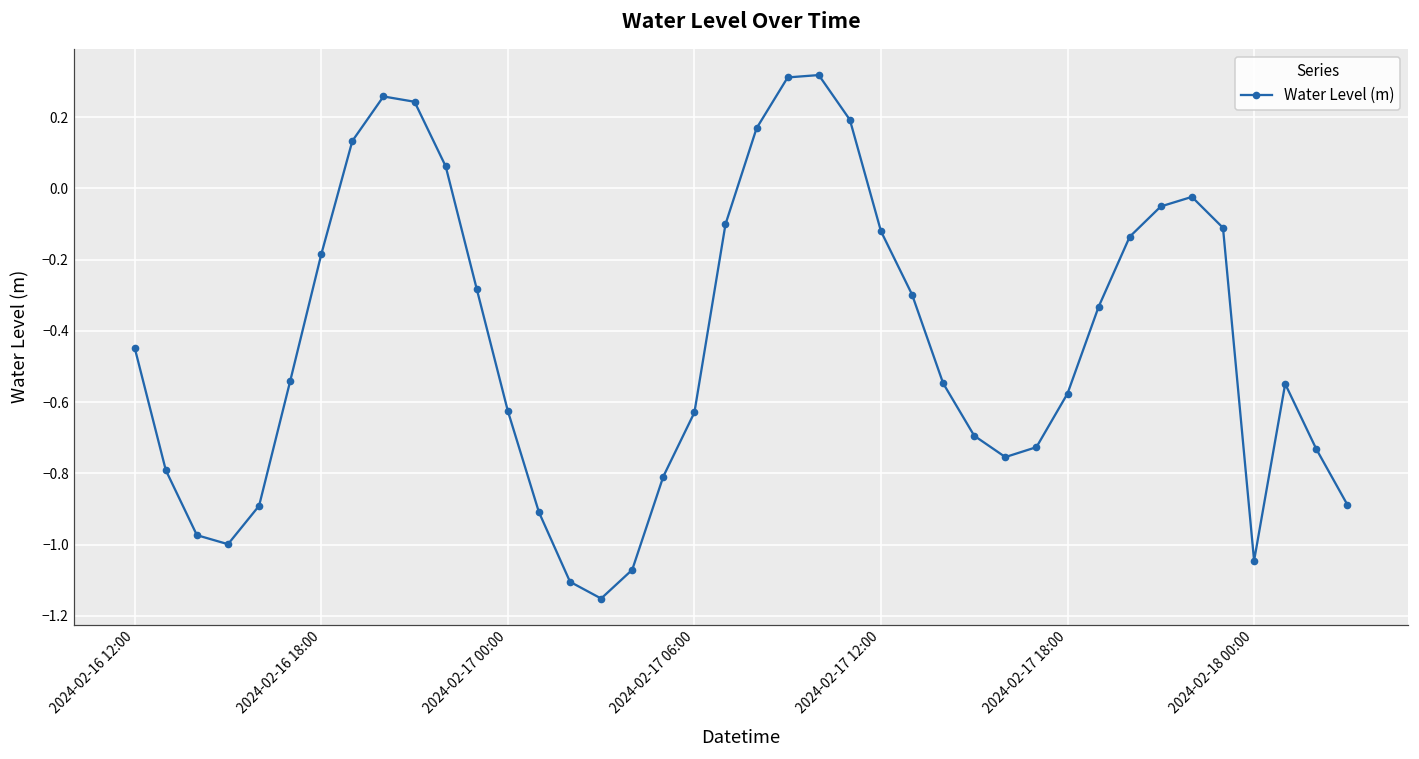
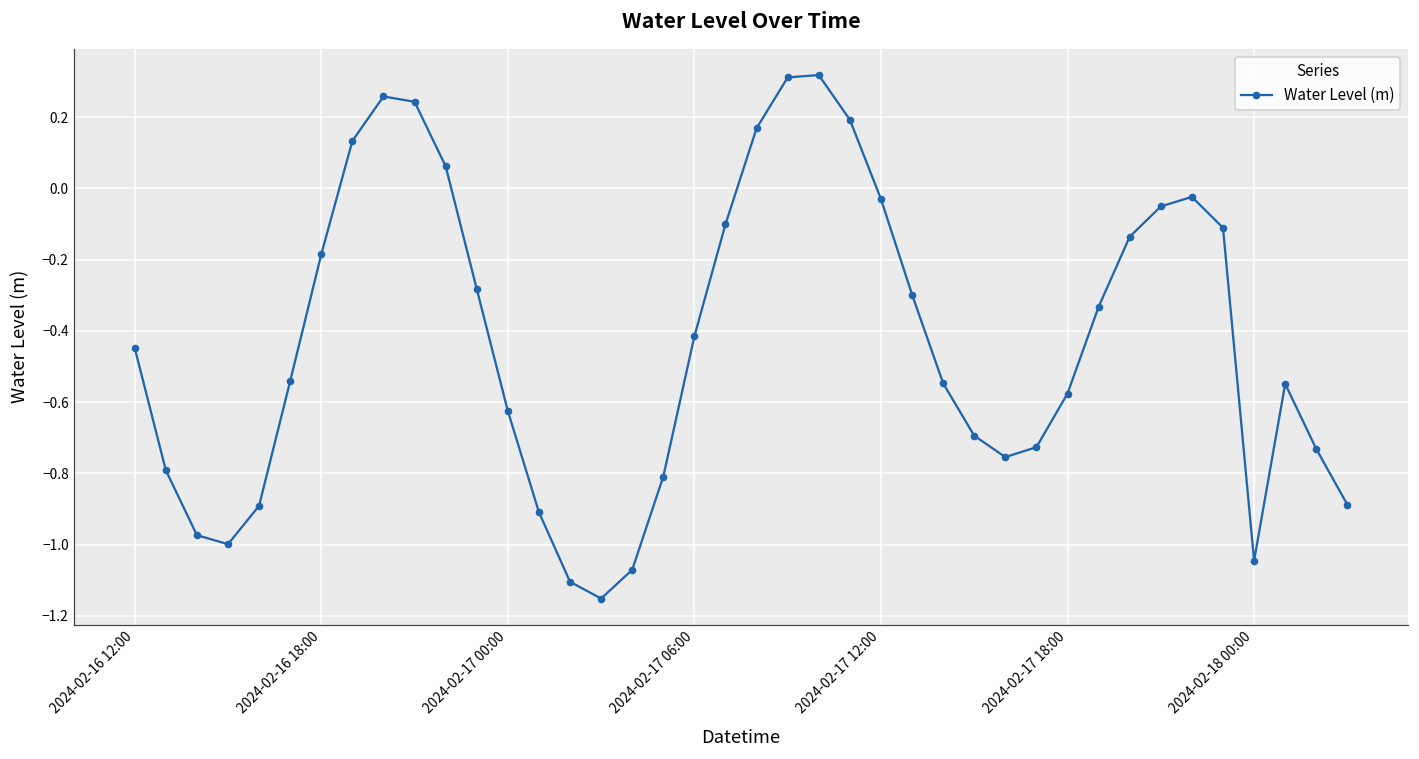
2024-02-17 06:00: -0.63 -> -0.41
2024-02-17 12:00: -0.12 -> -0.03
